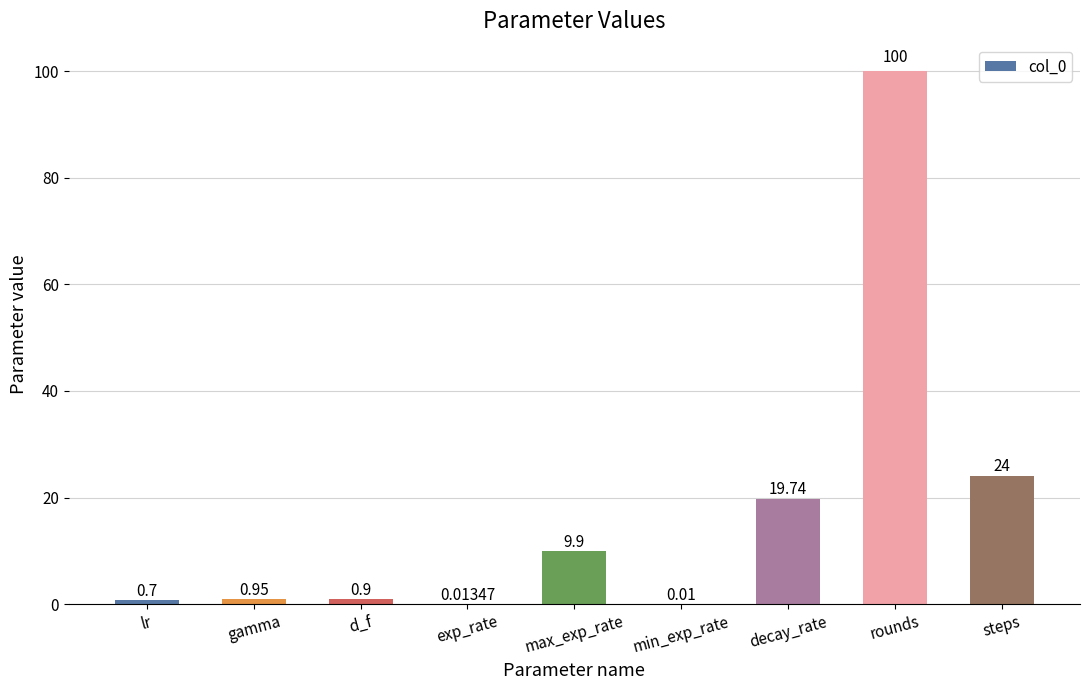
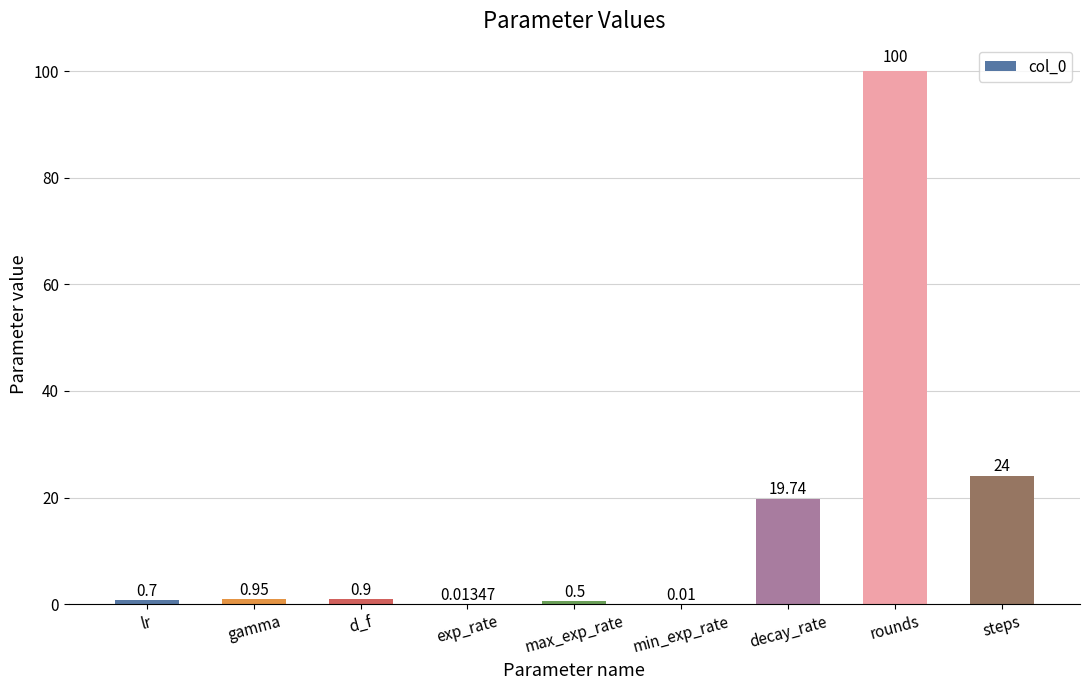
max_exp_rate: 9.9 -> 0.5
